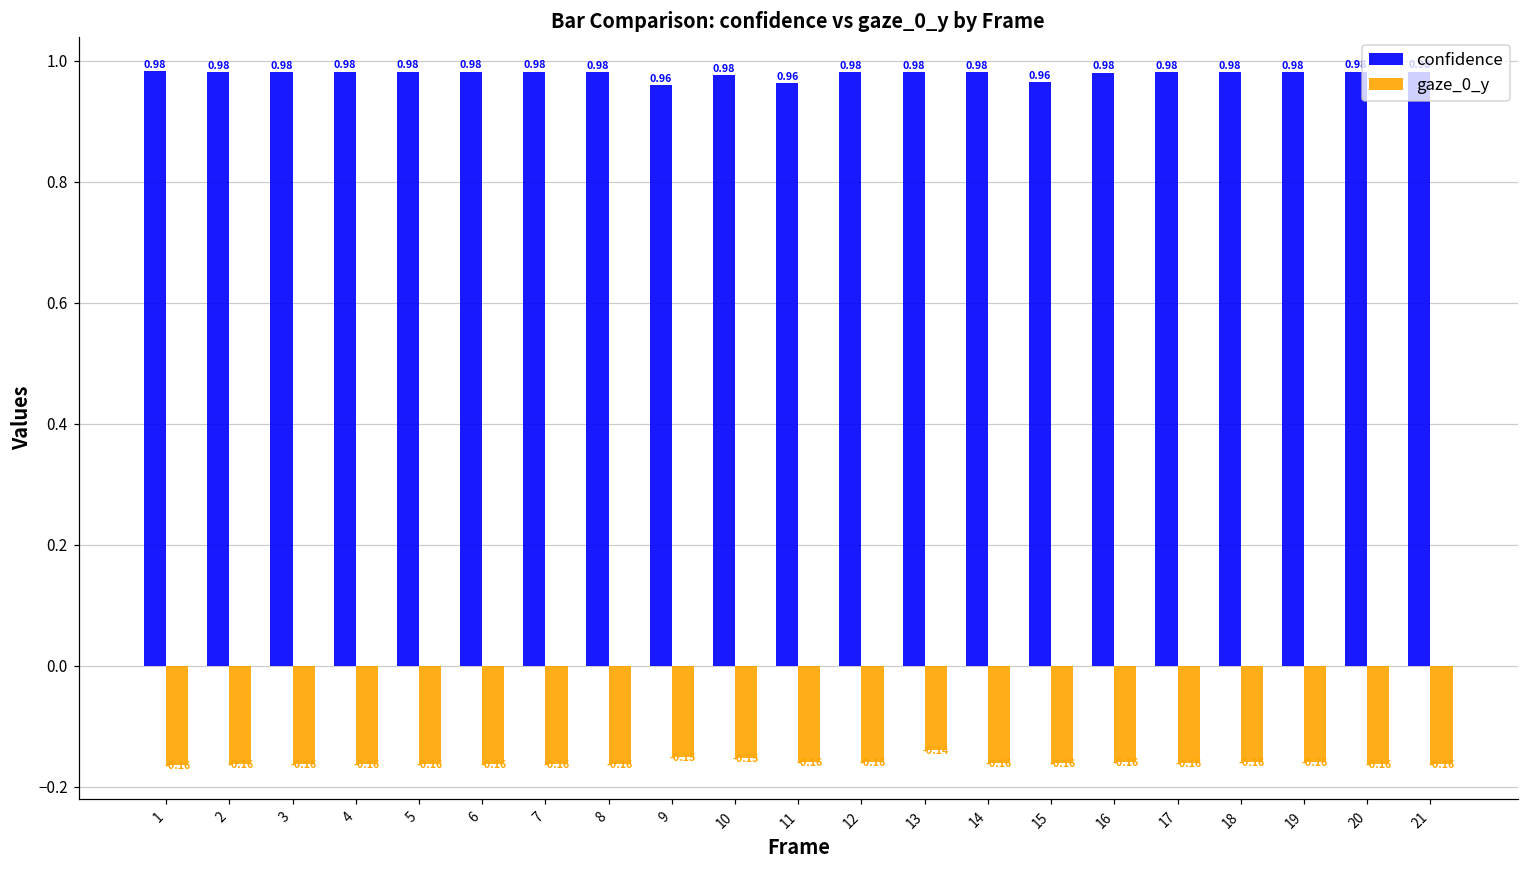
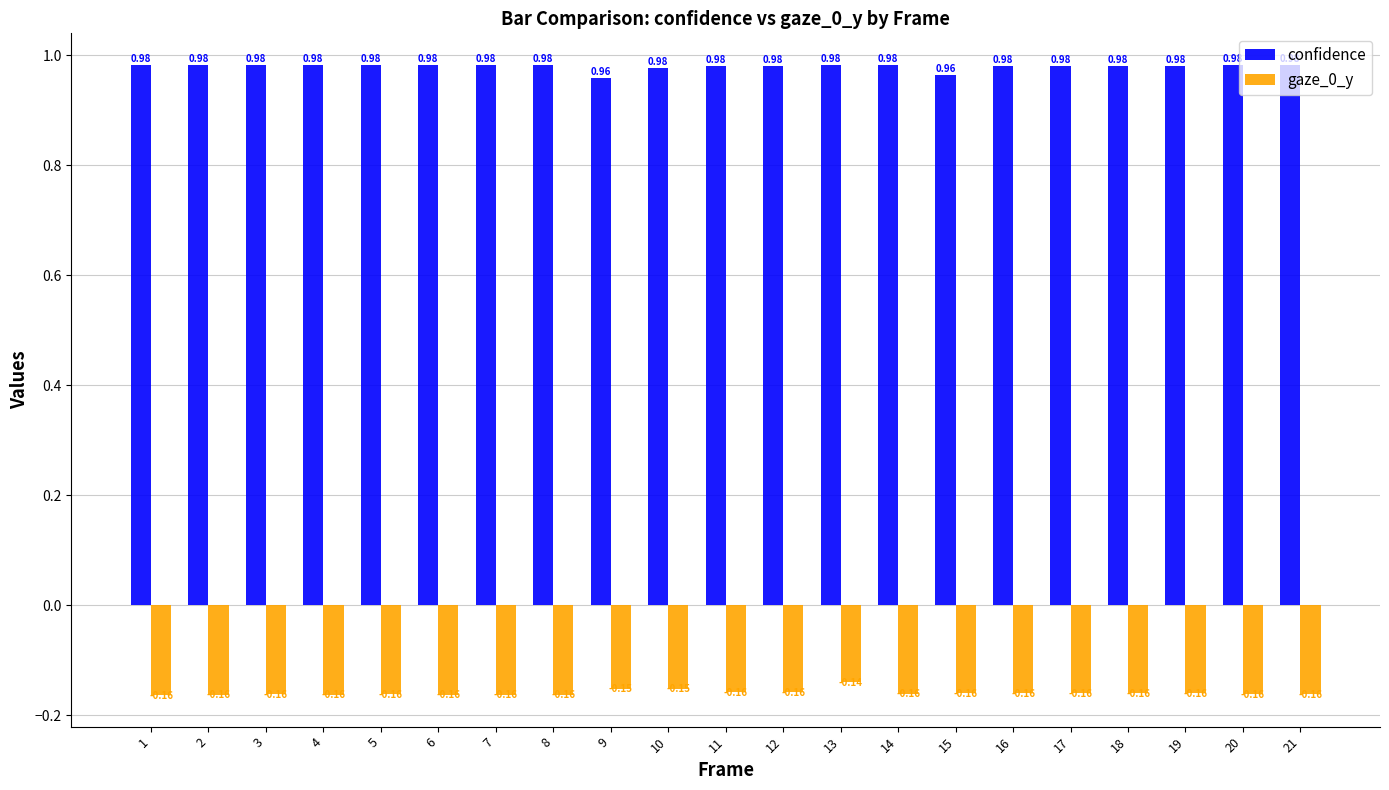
confidence, 11: 0.96 -> 0.98
